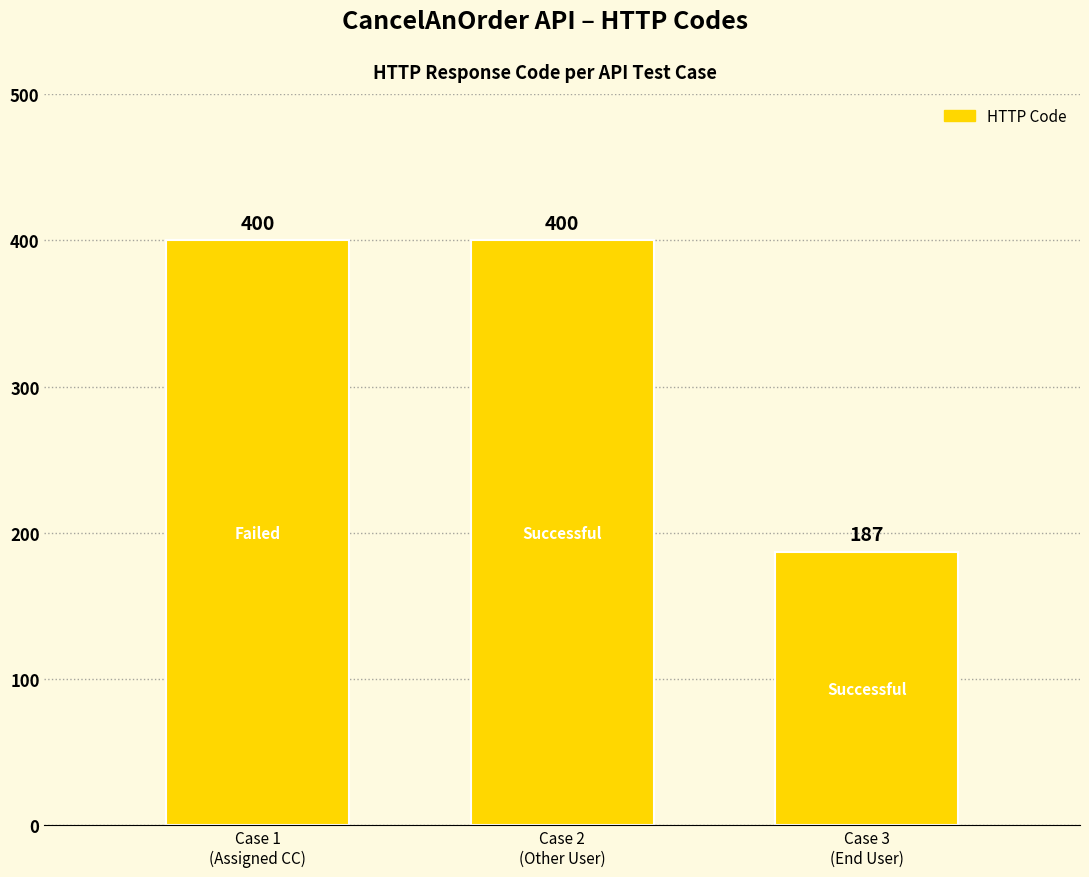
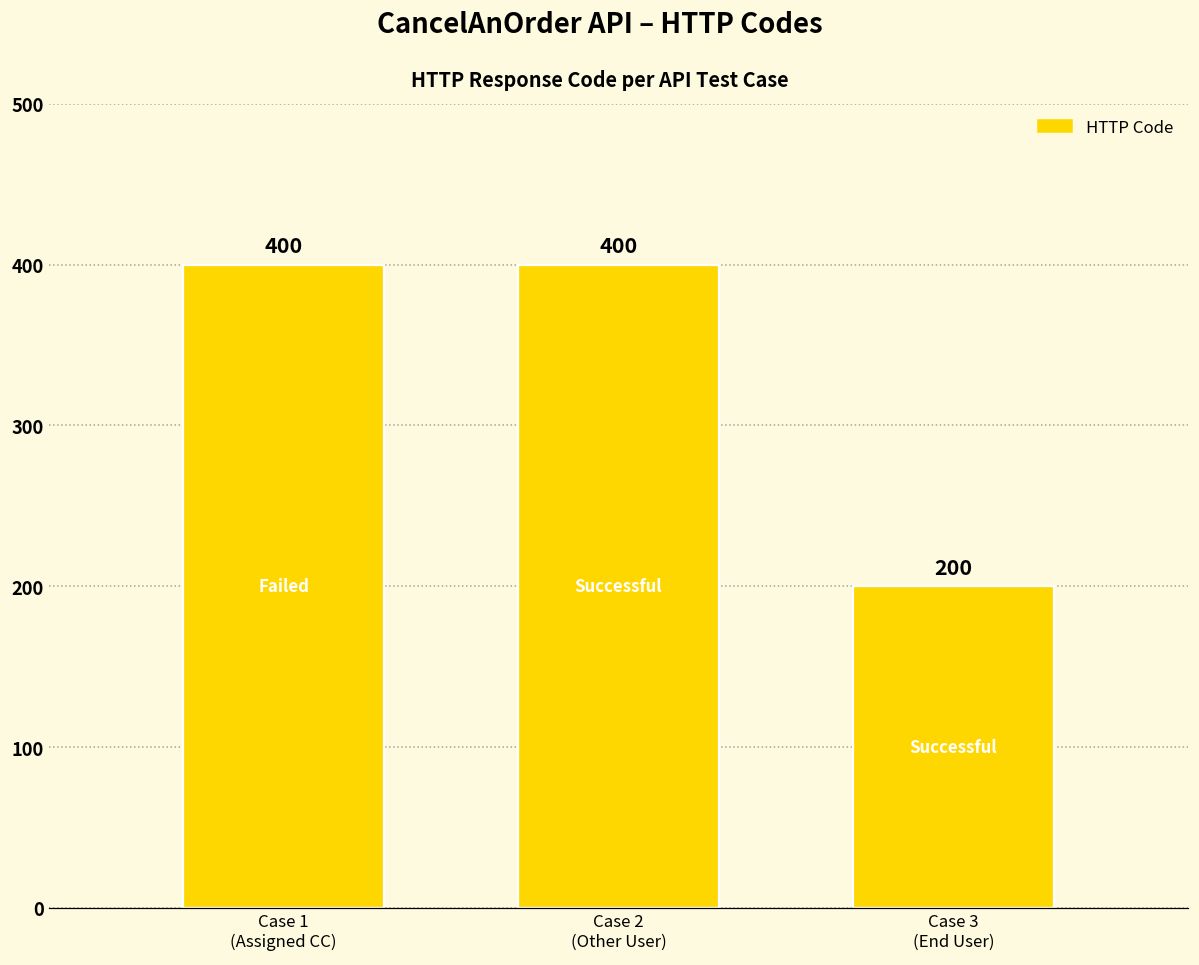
Case 3 (End User): 187 -> 200
